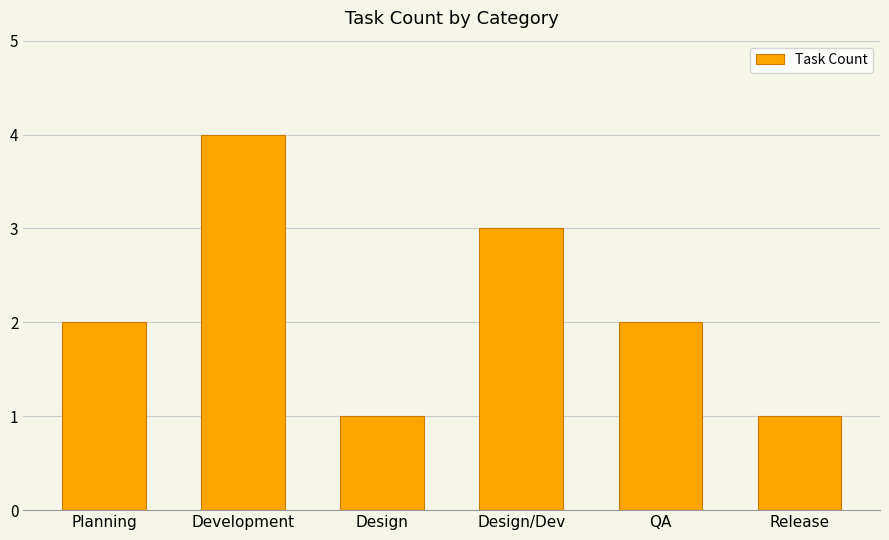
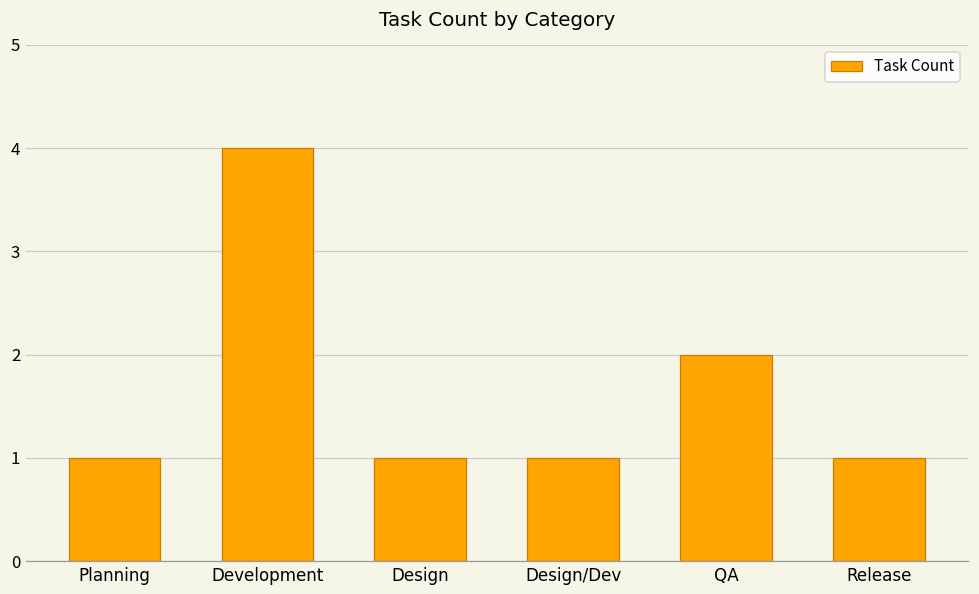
Planning: 2 -> 1
Design/Dev: 3 -> 1
